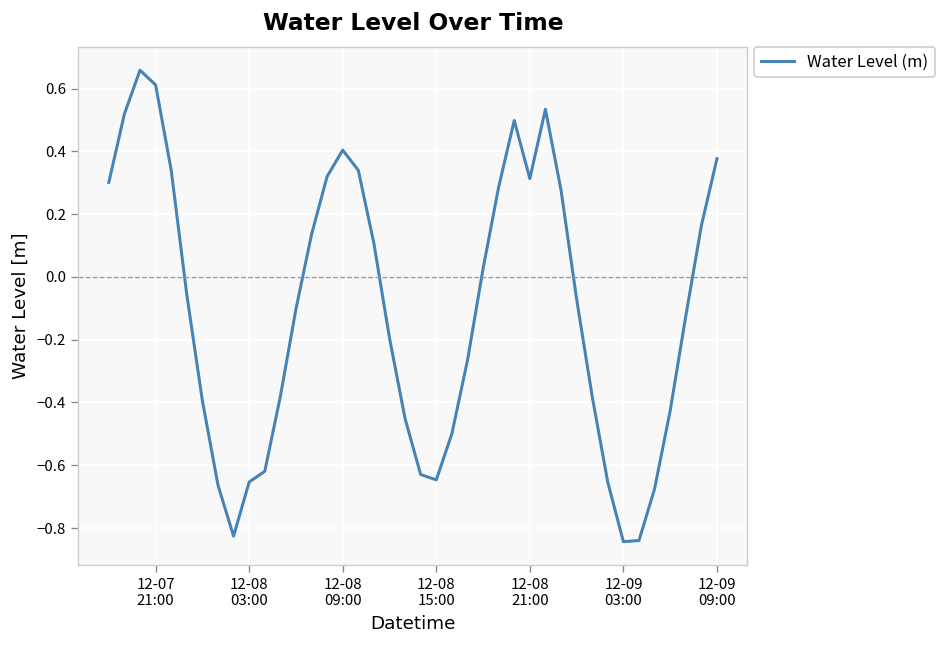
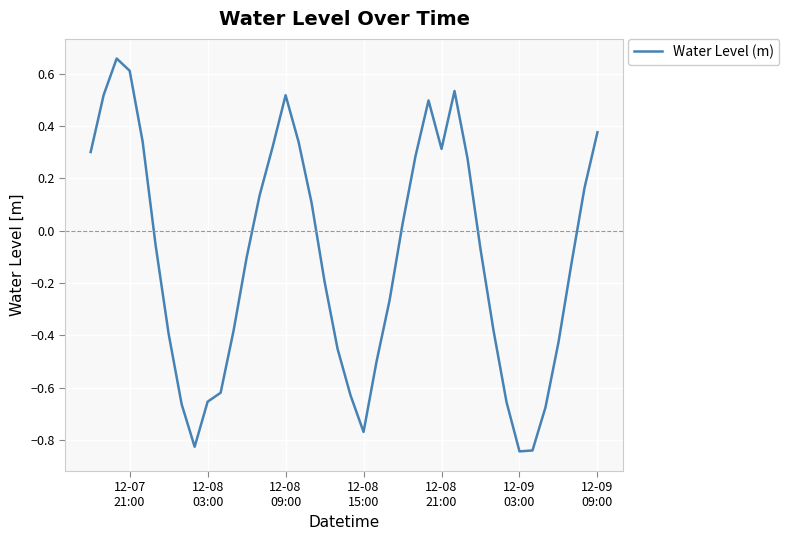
12-08 09:00: 0.40 -> 0.52
12-08 15:00: -0.65 -> -0.77
